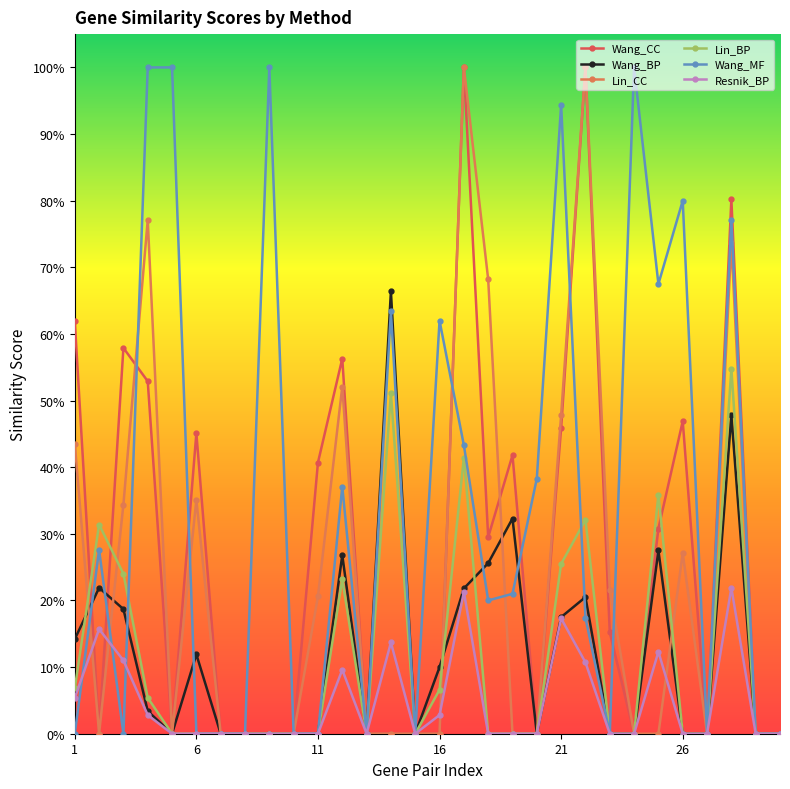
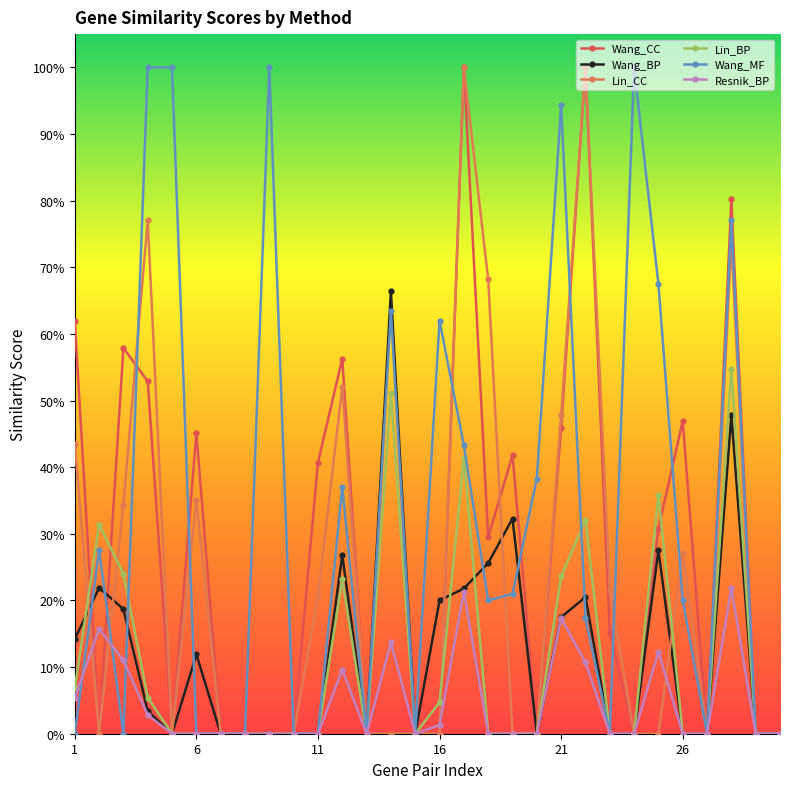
Wang_BP, 16: 10% -> 20%
Lin_BP, 16: 7% -> 5%
Resnik_BP, 16: 3% -> 1%
Lin_BP, 21: 26% -> 24%
Wang_MF, 26: 80% -> 20%
